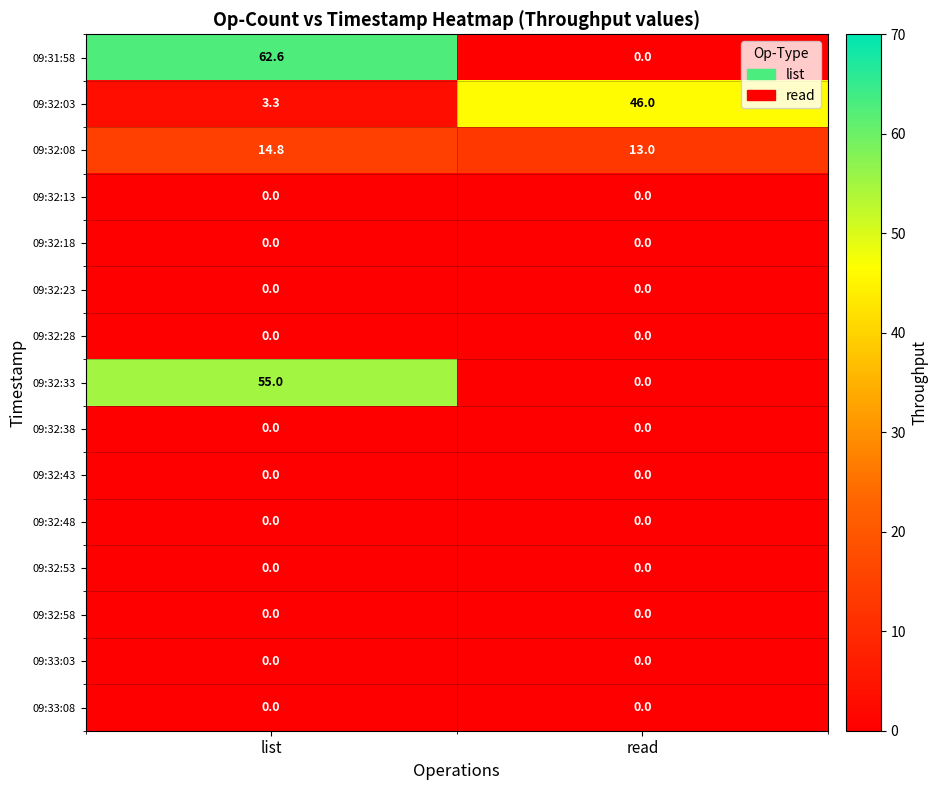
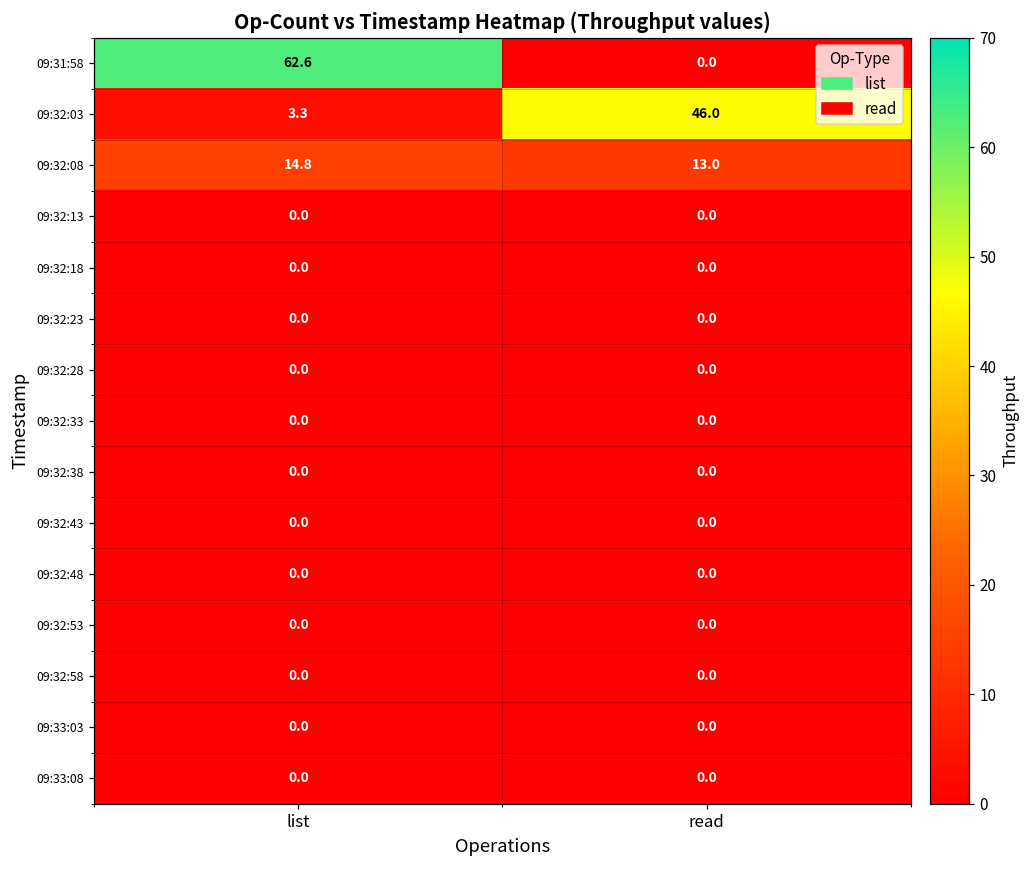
09:32:33, list: 55.0 -> 0.0
